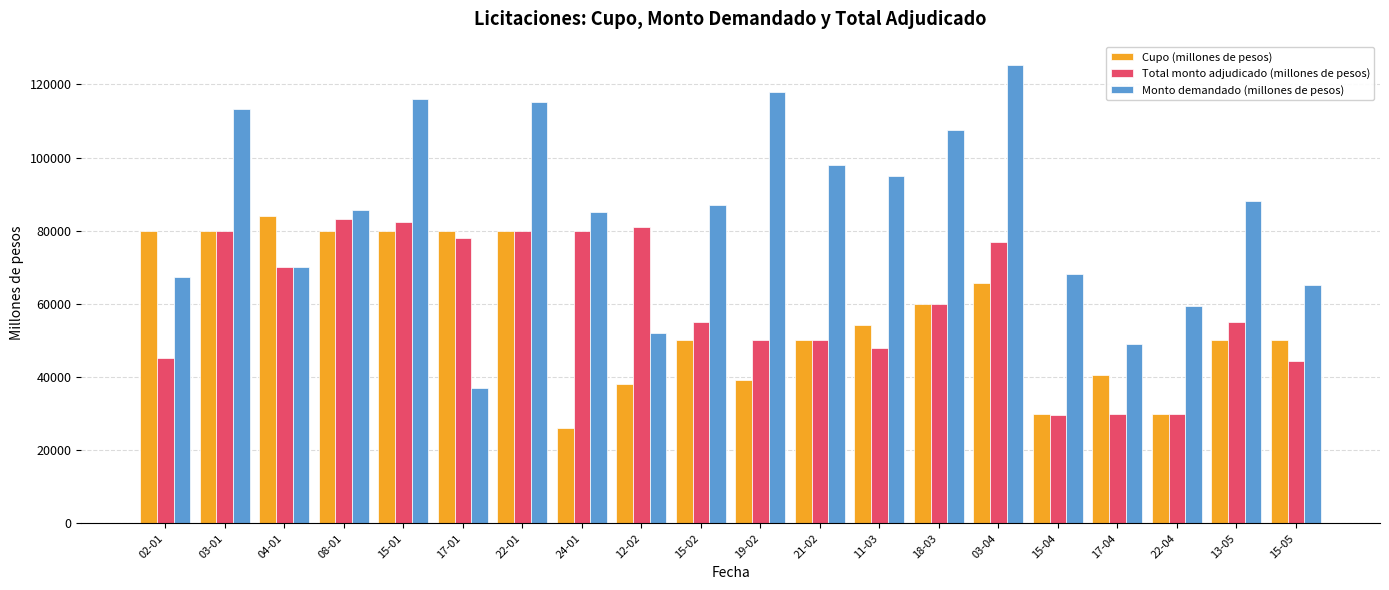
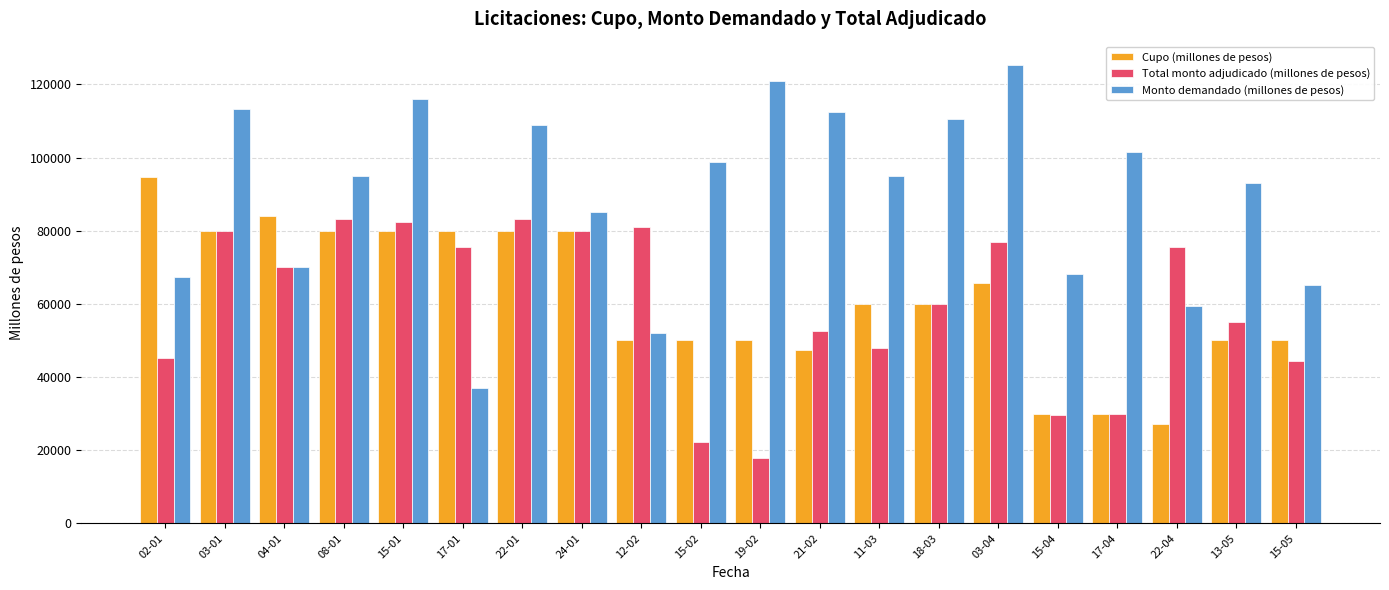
Cupo (millones de pesos), 02-01: 80000 -> 95000
Monto demandado (millones de pesos), 08-01: 86000 -> 95000
Total monto adjudicado (millones de pesos), 17-01: 78000 -> 76000
Total monto adjudicado (millones de pesos), 22-01: 80000 -> 83000
Monto demandado (millones de pesos), 22-01: 115000 -> 109000
Cupo (millones de pesos), 24-01: 26000 -> 80000
Cupo (millones de pesos), 12-02: 38000 -> 50000
Total monto adjudicado (millones de pesos), 15-02: 55000 -> 22000
Monto demandado (millones de pesos), 15-02: 87000 -> 99000
Cupo (millones de pesos), 19-02: 39000 -> 50000
Total monto adjudicado (millones de pesos), 19-02: 50000 -> 18000
Monto demandado (millones de pesos), 19-02: 118000 -> 121000
Cupo (millones de pesos), 21-02: 50000 -> 47000
Total monto adjudicado (millones de pesos), 21-02: 50000 -> 52000
Monto demandado (millones de pesos), 21-02: 98000 -> 112000
Cupo (millones de pesos), 11-03: 54000 -> 60000
Monto demandado (millones de pesos), 18-03: 108000 -> 111000
Cupo (millones de pesos), 17-04: 41000 -> 30000
Monto demandado (millones de pesos), 17-04: 49000 -> 102000
Cupo (millones de pesos), 22-04: 30000 -> 27000
Total monto adjudicado (millones de pesos), 22-04: 30000 -> 75000
Monto demandado (millones de pesos), 13-05: 88000 -> 93000
